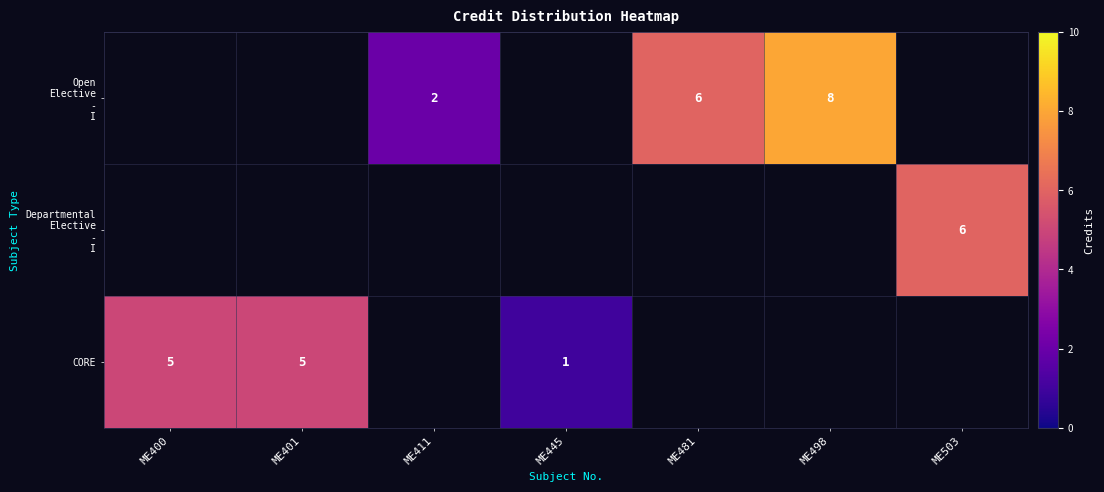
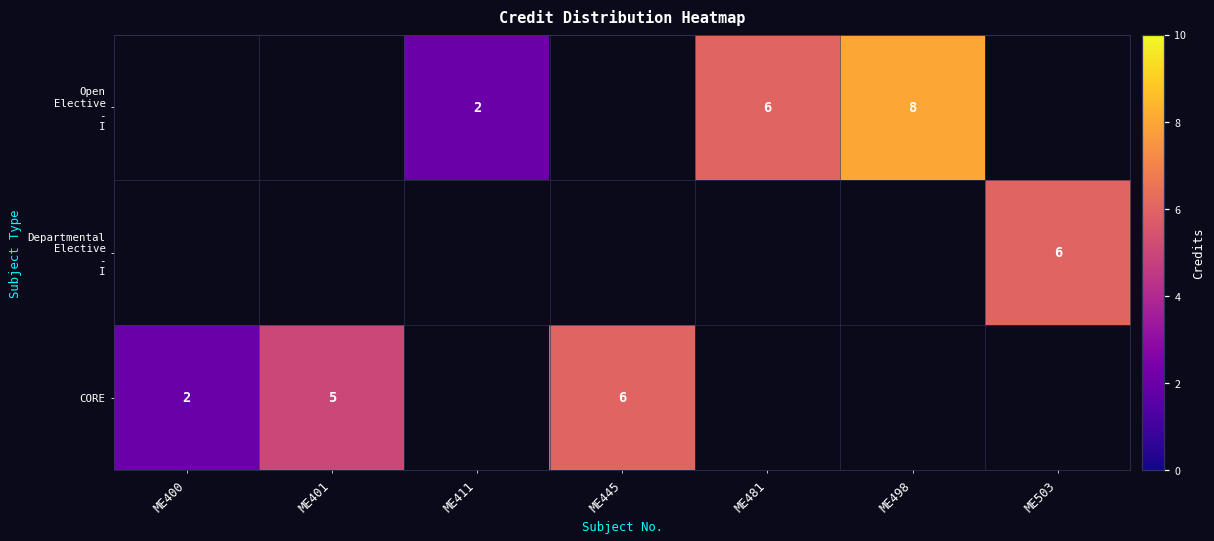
CORE, ME400: 5 -> 2
CORE, ME445: 1 -> 6
